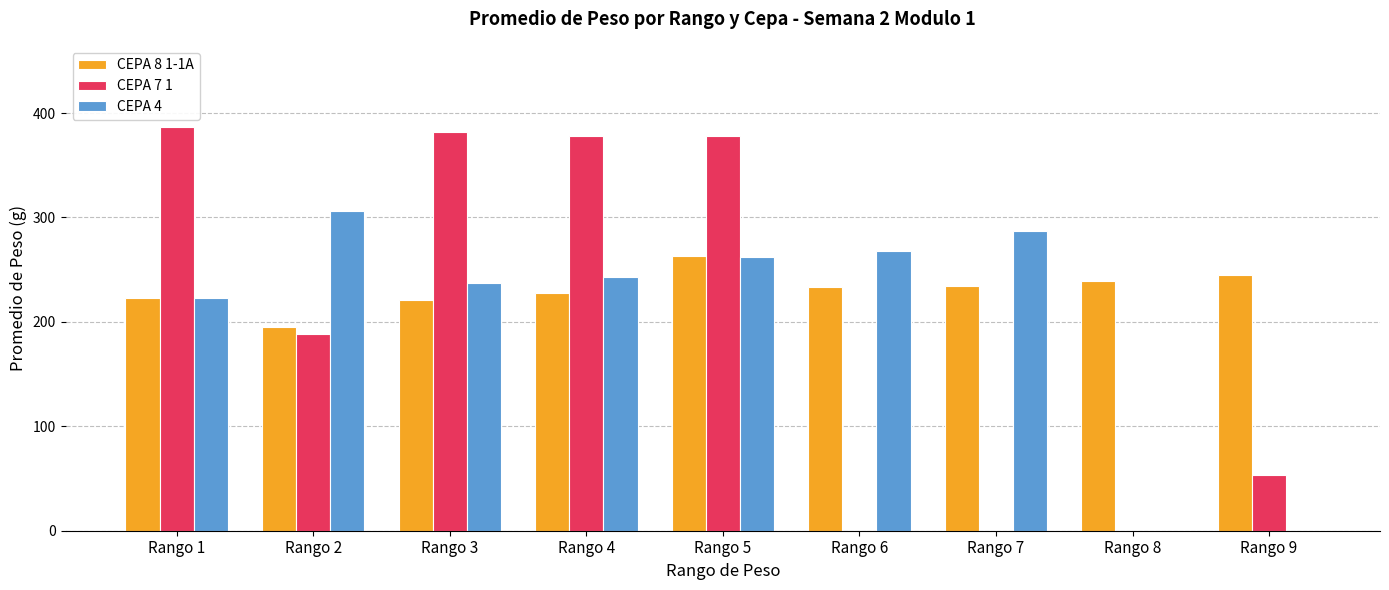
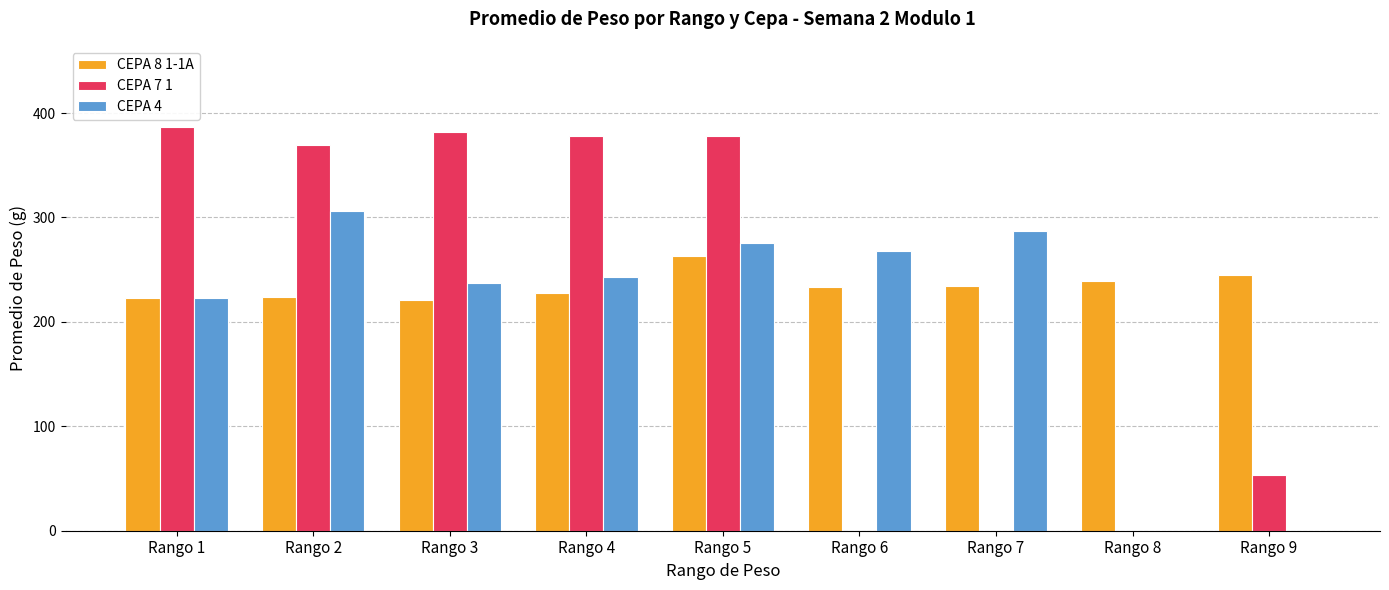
CEPA 8 1-1A, Rango 2: 195 -> 224
CEPA 7 1, Rango 2: 188 -> 369
CEPA 4, Rango 5: 262 -> 276
